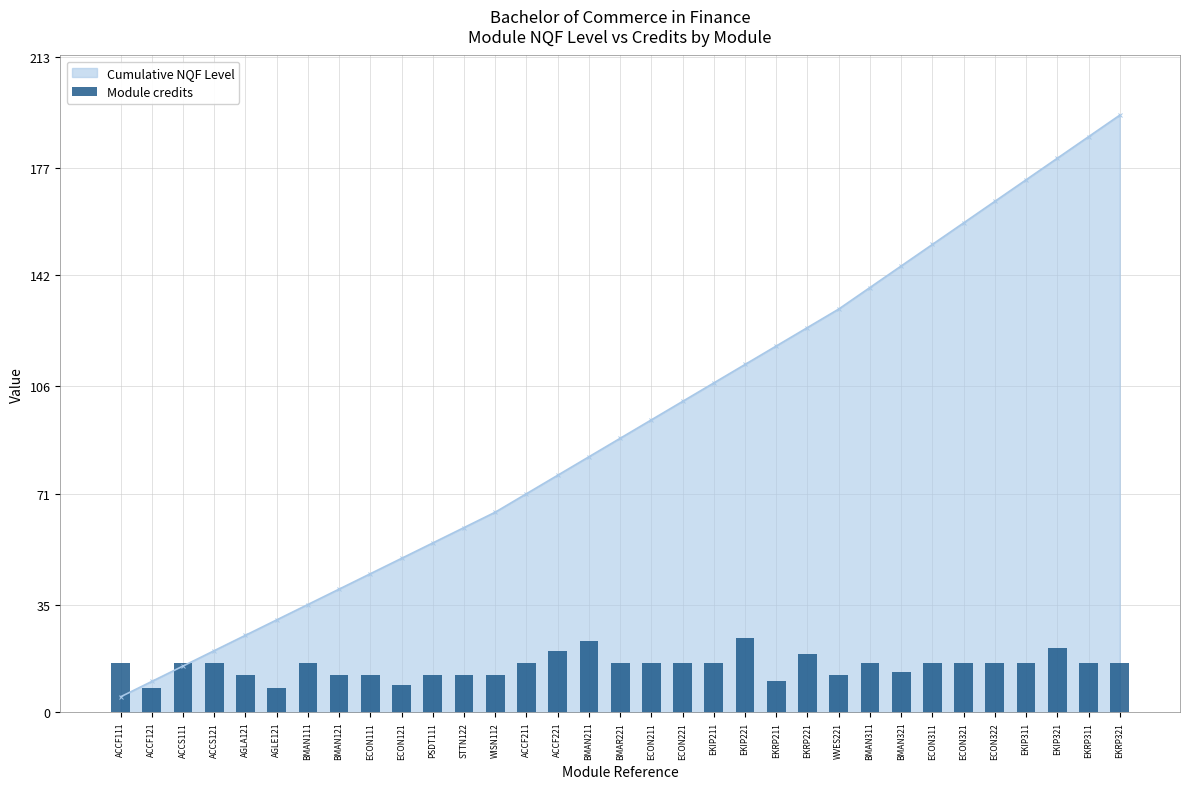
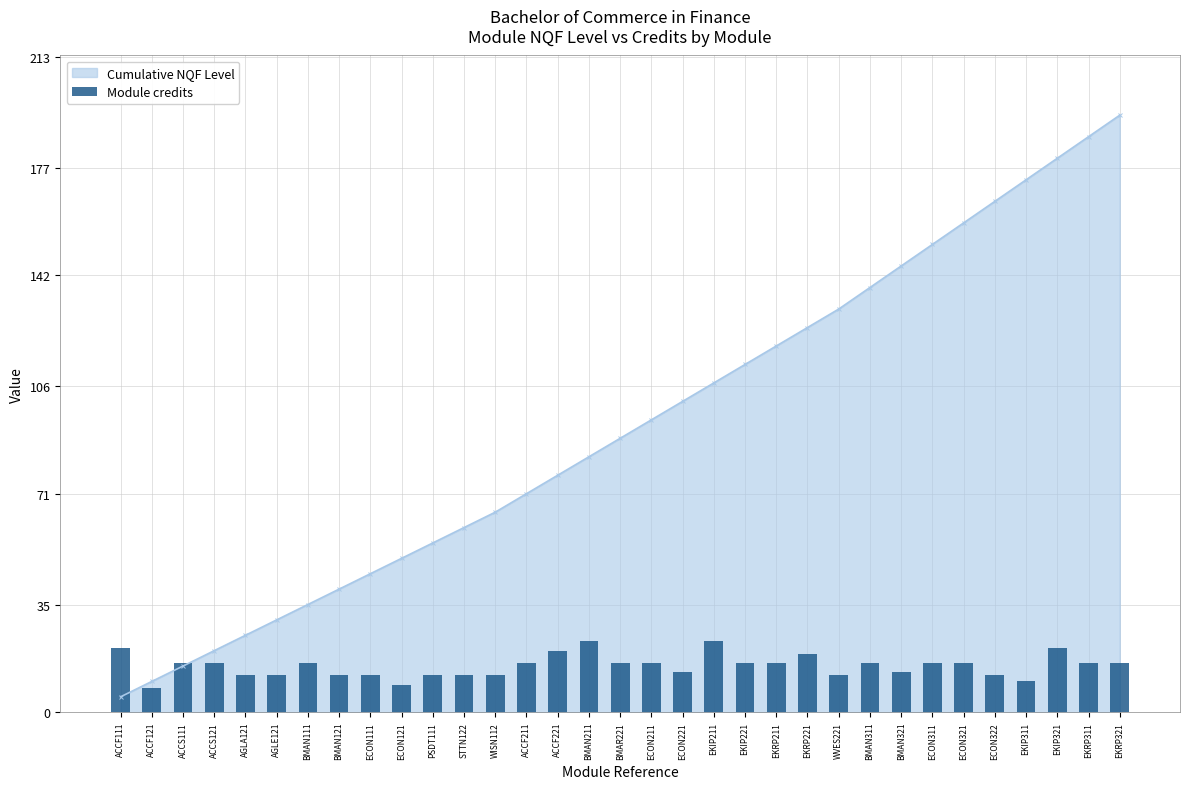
Module credits, ACCF111: 16 -> 21
Module credits, AGLE121: 8 -> 12
Module credits, ECON221: 16 -> 13
Module credits, EKIP211: 16 -> 23
Module credits, EKIP221: 24 -> 16
Module credits, EKRP211: 10 -> 16
Module credits, ECON322: 16 -> 12
Module credits, EKIP311: 16 -> 10
